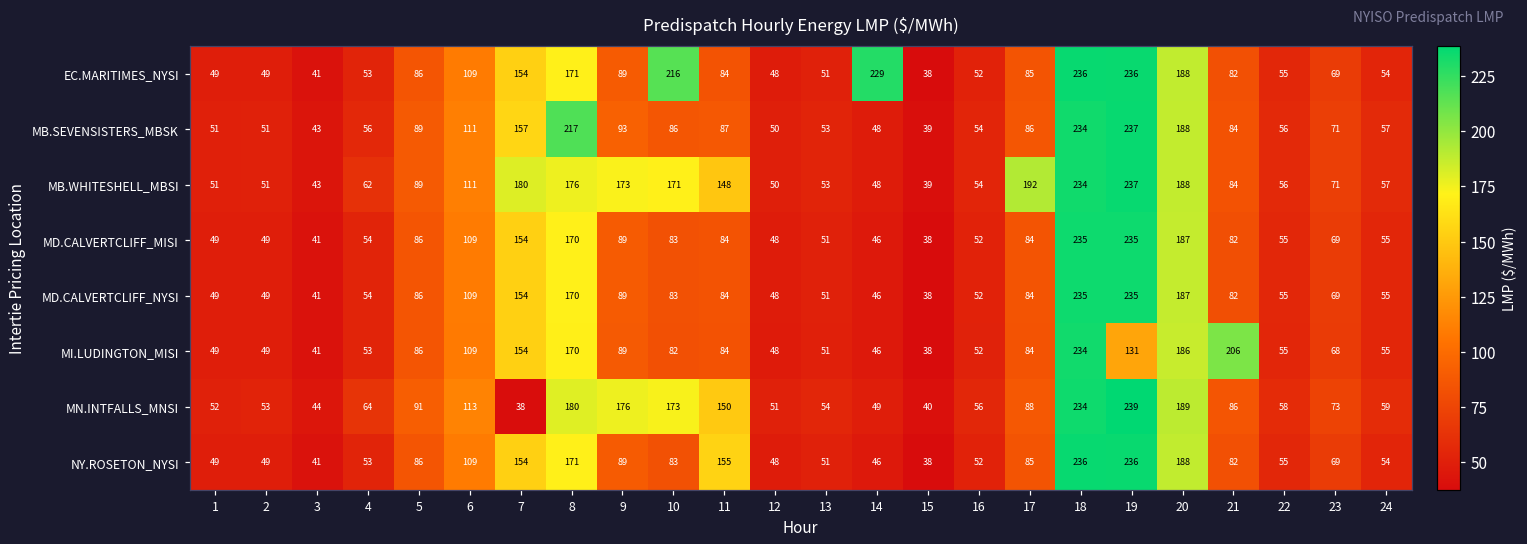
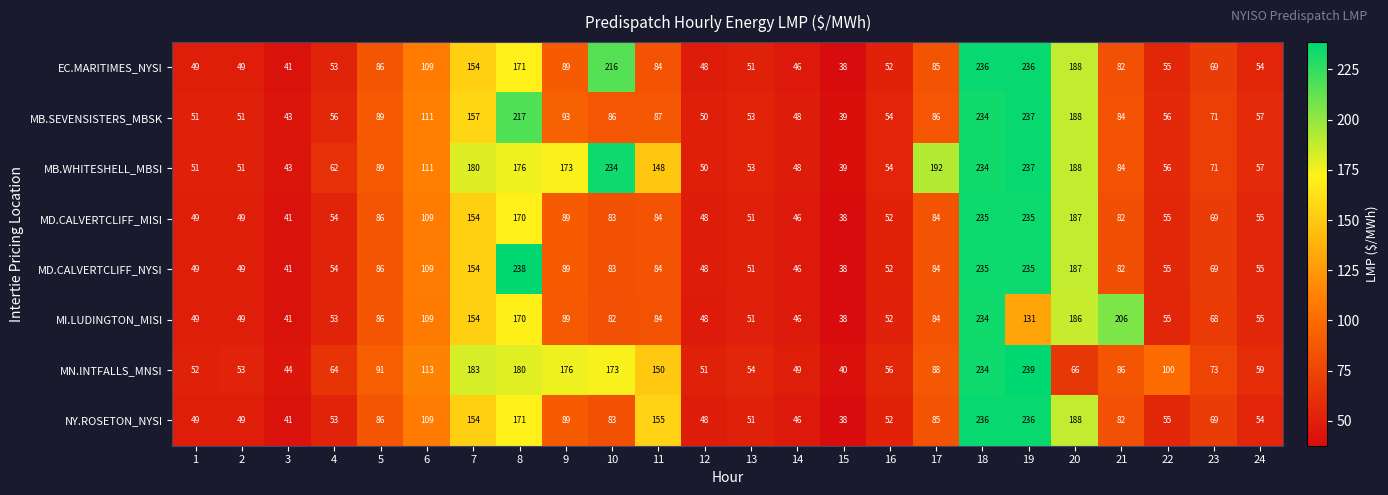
EC.MARITIMES_NYSI, 14: 229 -> 46
MB.WHITESHELL_MBSI, 10: 171 -> 234
MD.CALVERTCLIFF_NYSI, 8: 170 -> 238
MN.INTFALLS_MNSI, 7: 38 -> 183
MN.INTFALLS_MNSI, 20: 189 -> 66
MN.INTFALLS_MNSI, 22: 58 -> 100
